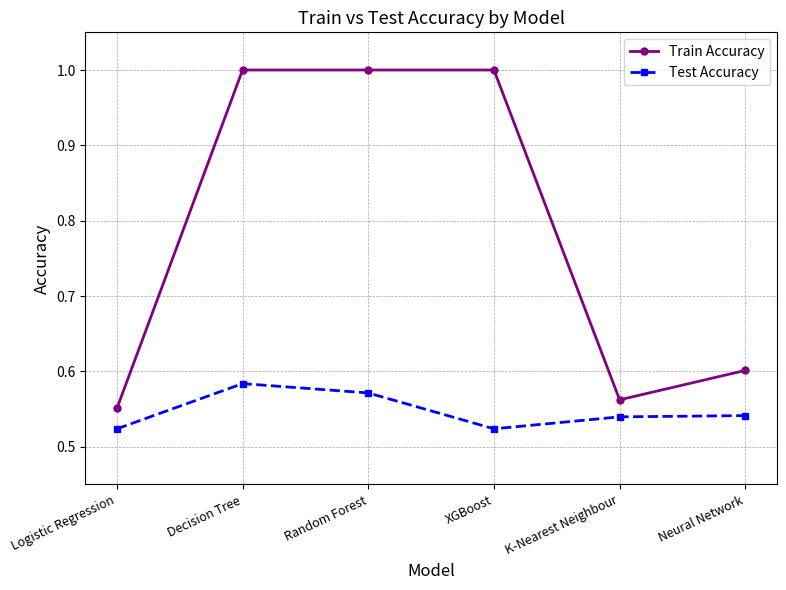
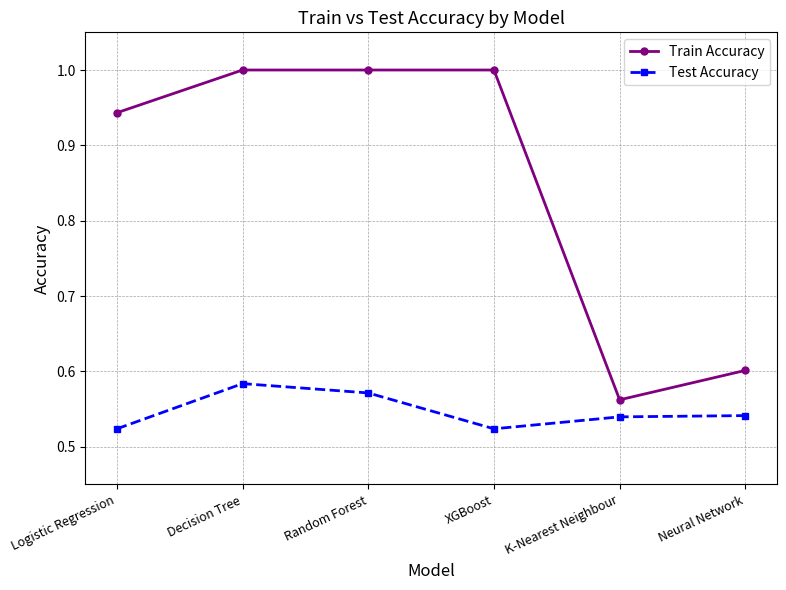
Train Accuracy, Logistic Regression: 0.55 -> 0.94
